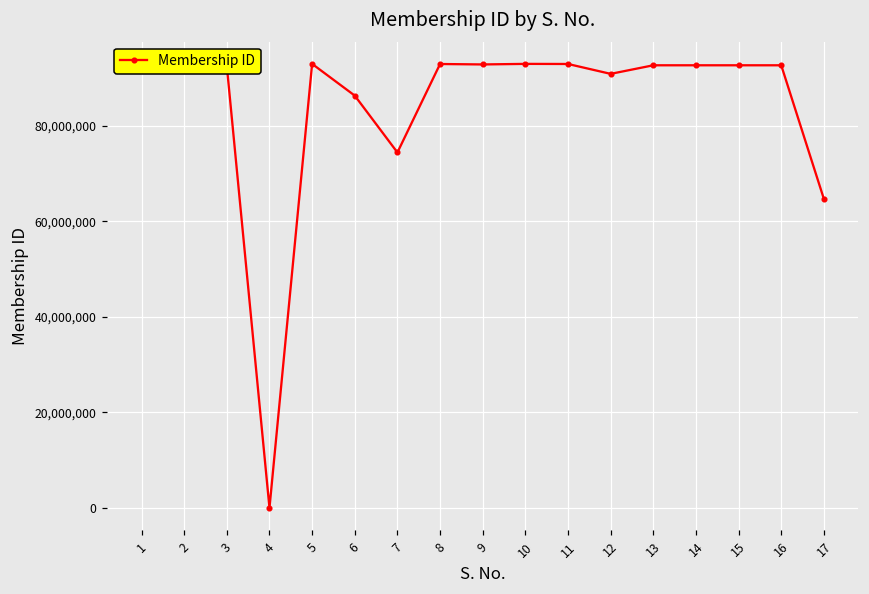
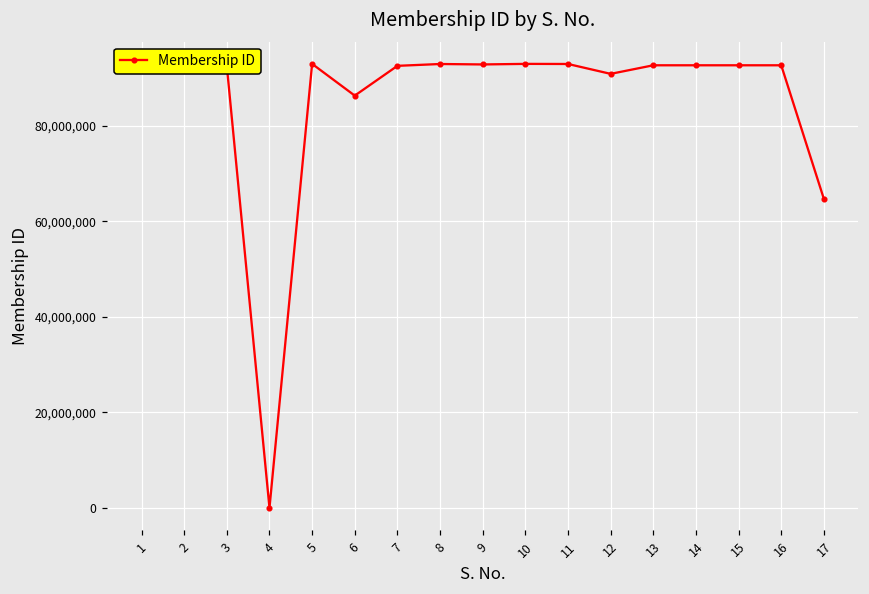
7: 74,000,000 -> 93,000,000
